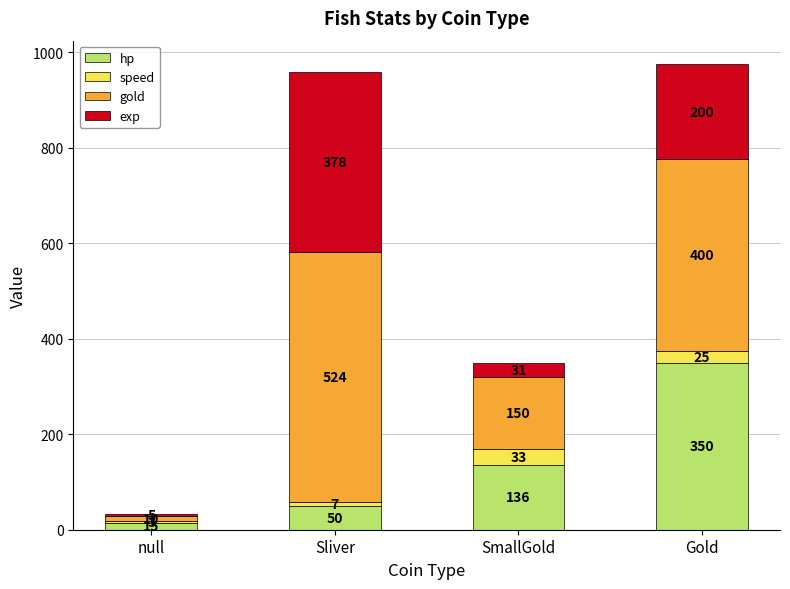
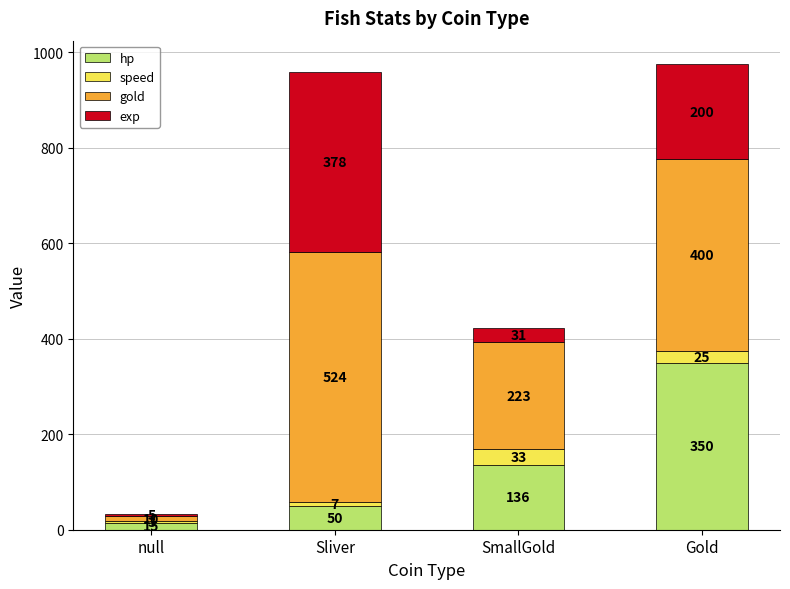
gold, SmallGold: 150 -> 223
